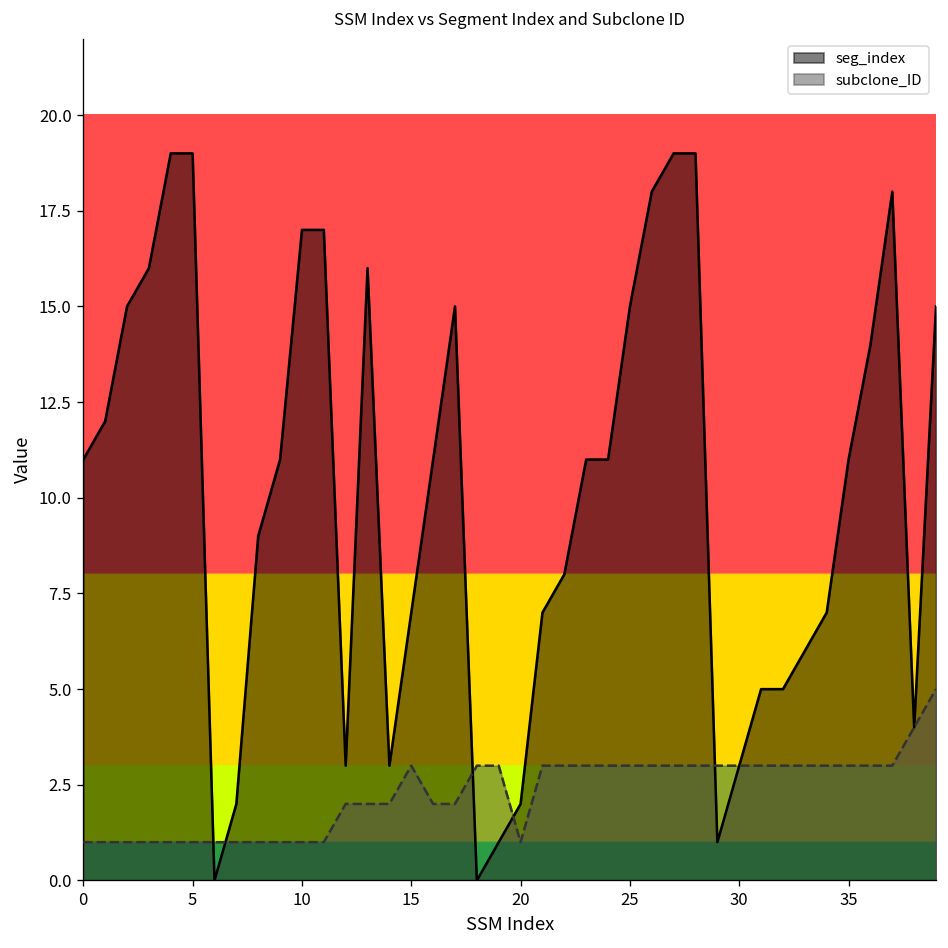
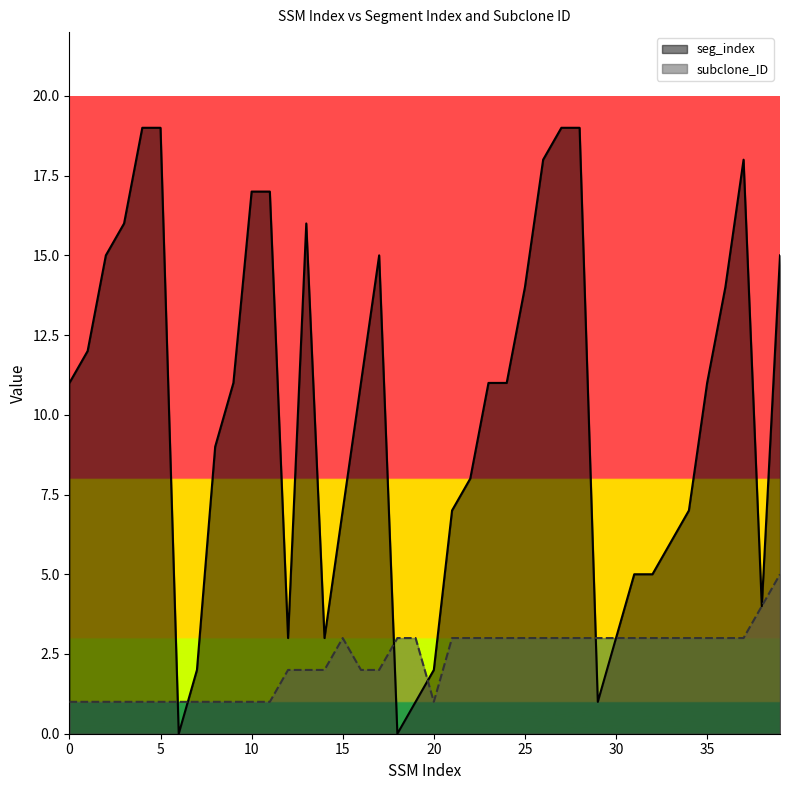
seg_index, 25: 15 -> 14
